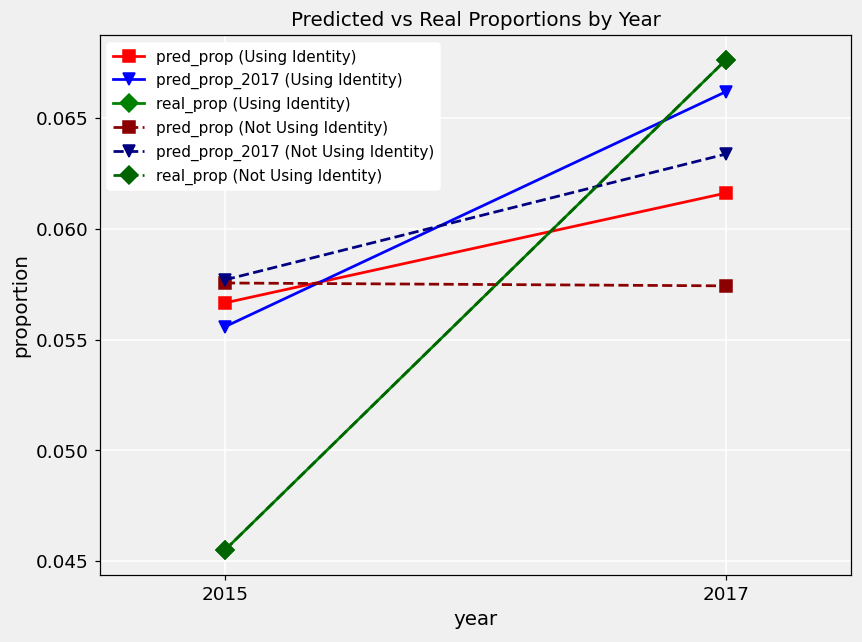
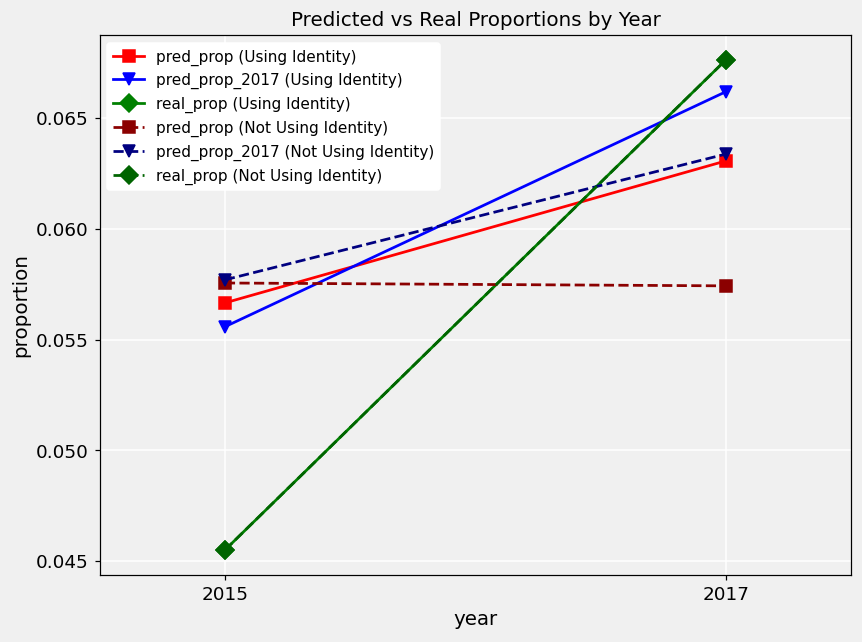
pred_prop (Using Identity), 2017: 0.0616 -> 0.0631
